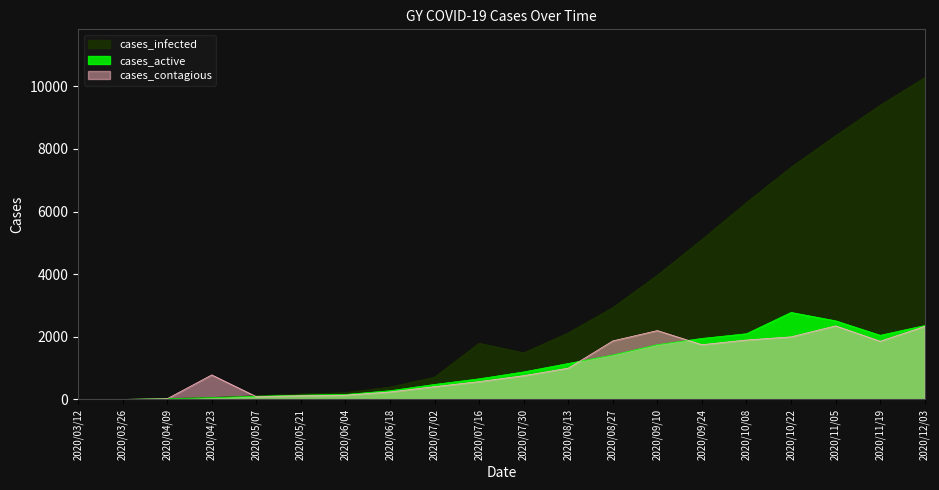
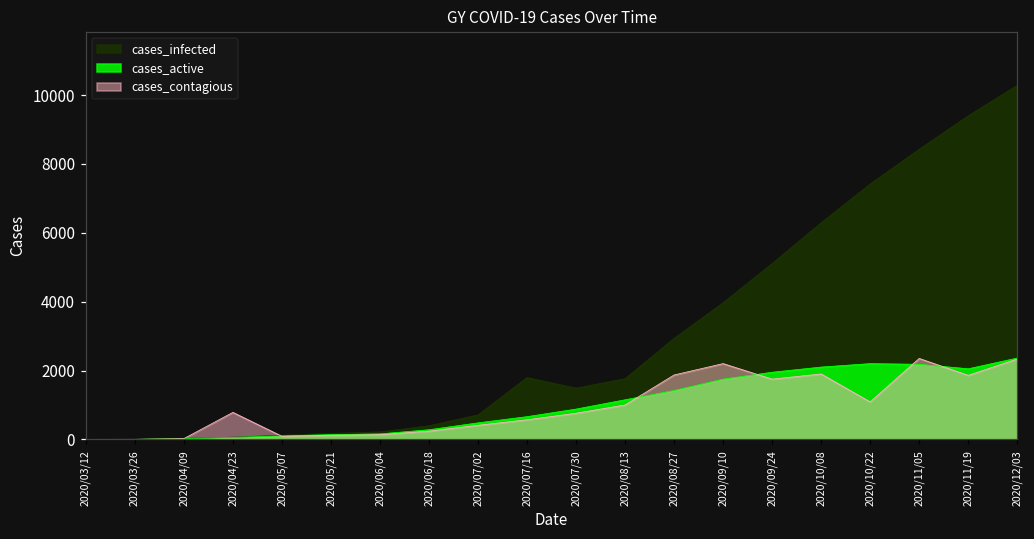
cases_infected, 2020/08/13: 2100 -> 1800
cases_active, 2020/10/22: 2800 -> 2200
cases_contagious, 2020/10/22: 2000 -> 1100
cases_active, 2020/11/05: 2500 -> 2200
